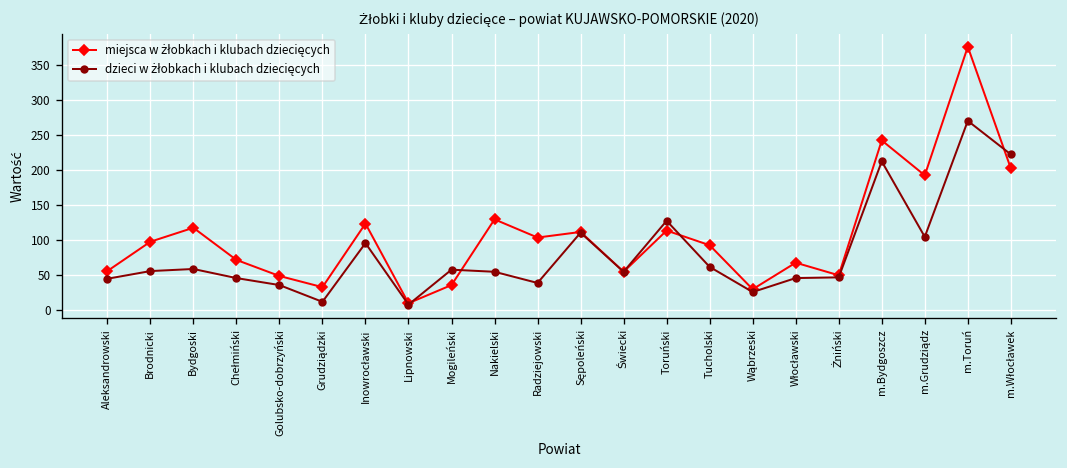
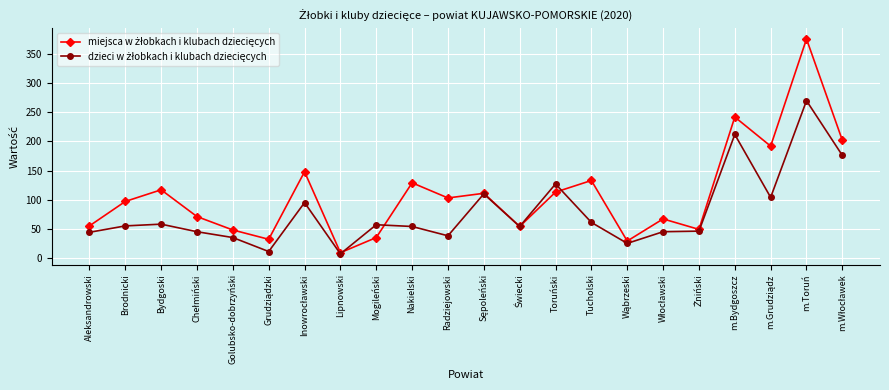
miejsca w żłobkach i klubach dziecięcych, Inowrocławski: 120 -> 150
miejsca w żłobkach i klubach dziecięcych, Tucholski: 90 -> 130
dzieci w żłobkach i klubach dziecięcych, m.Włocławek: 220 -> 180
